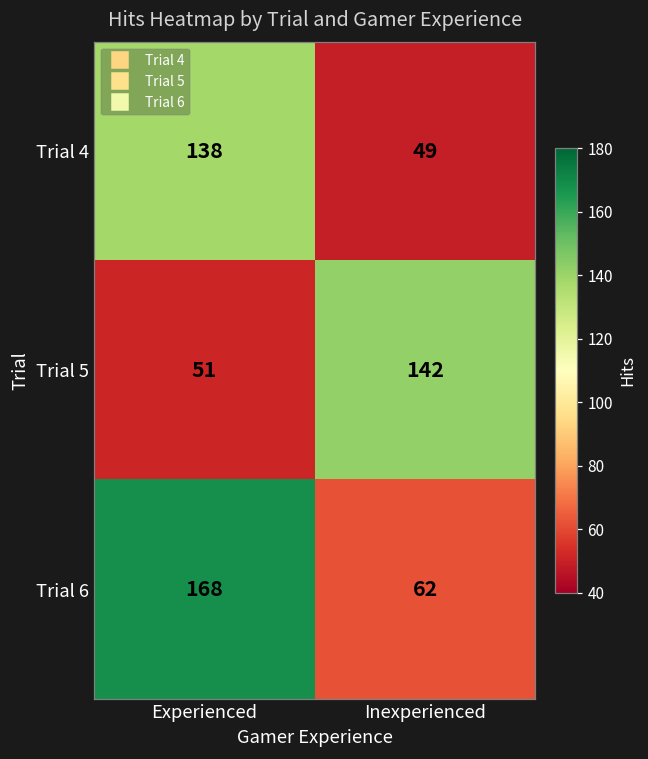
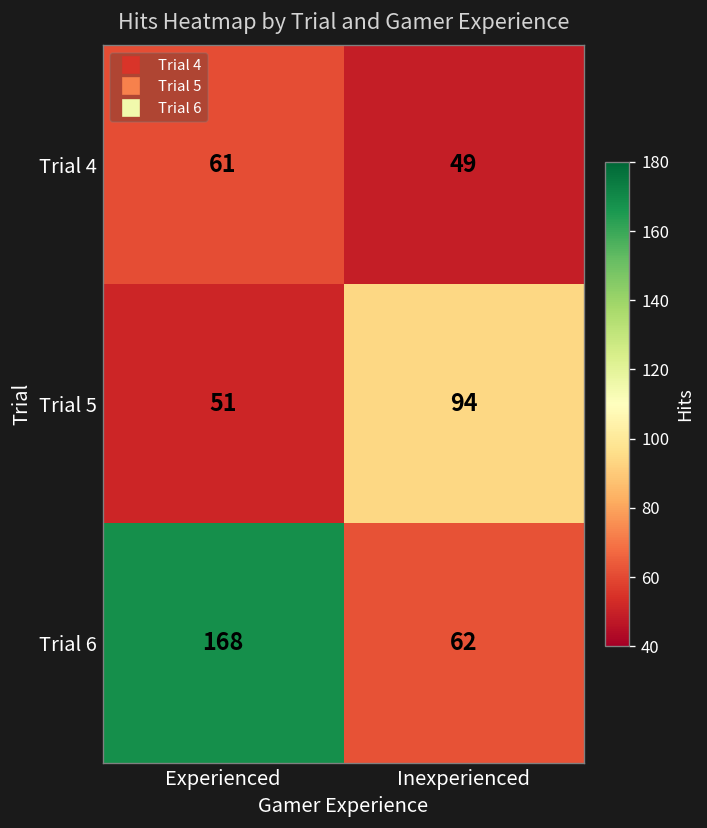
Trial 4, Experienced: 138 -> 61
Trial 5, Inexperienced: 142 -> 94
